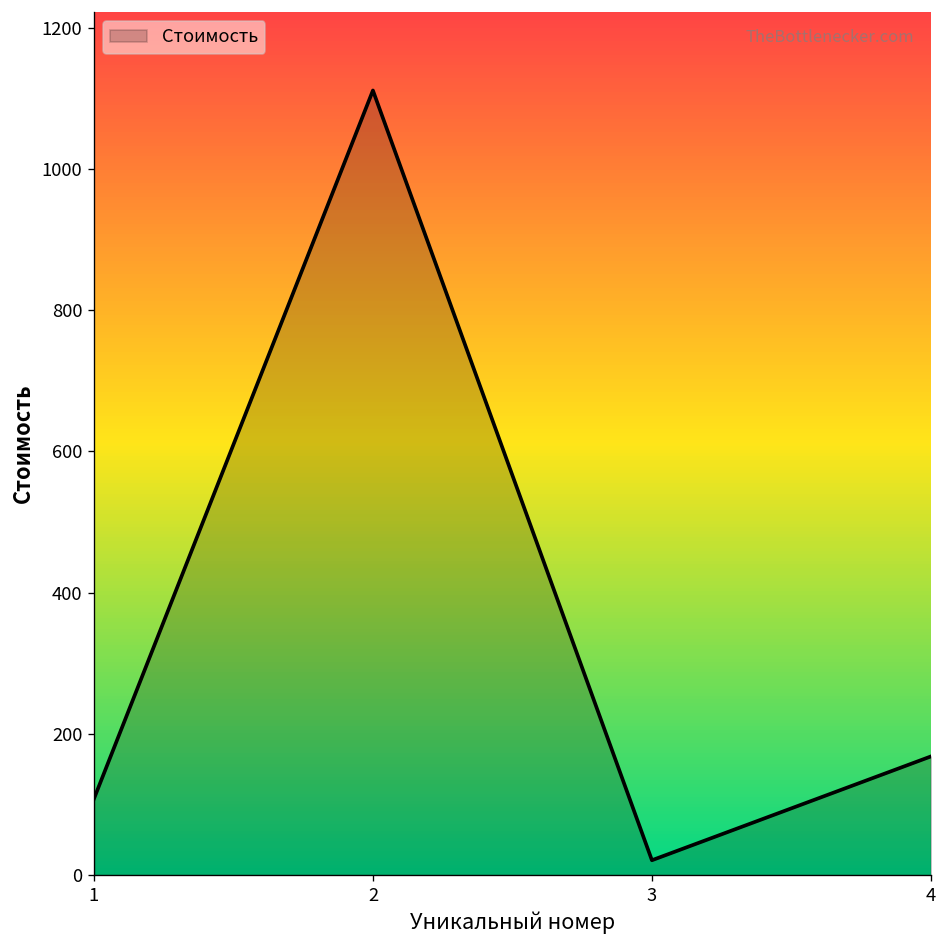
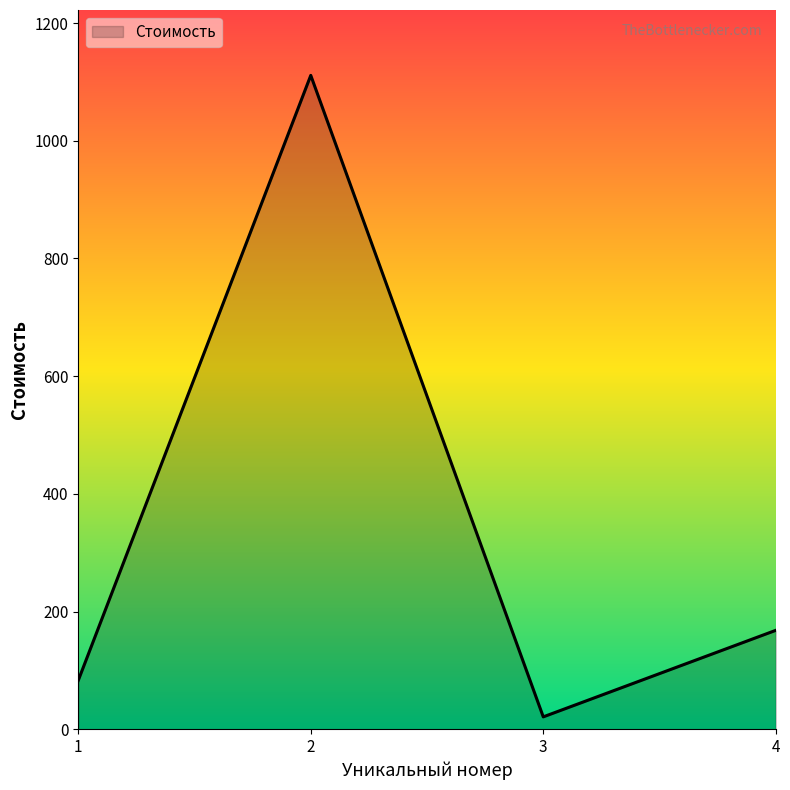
1: 110 -> 80
